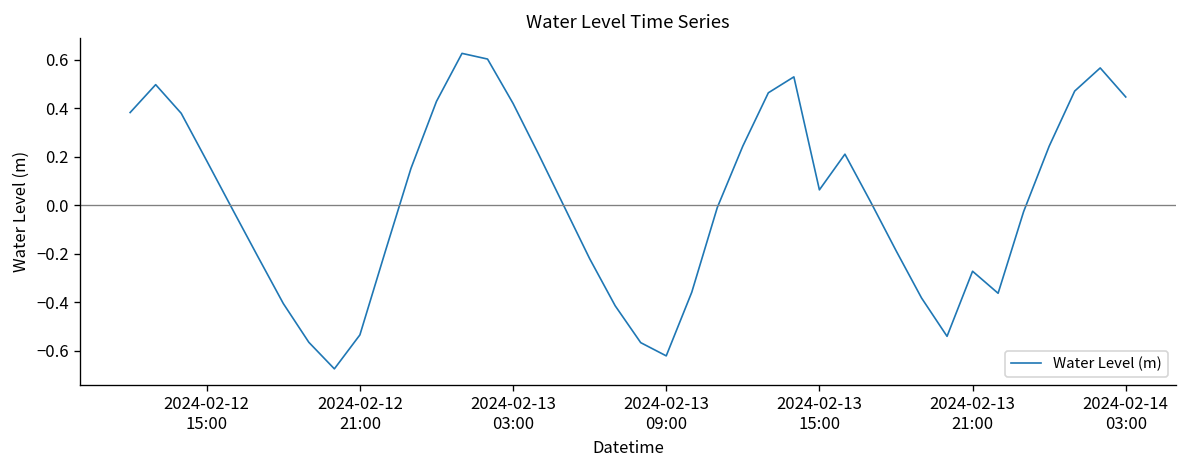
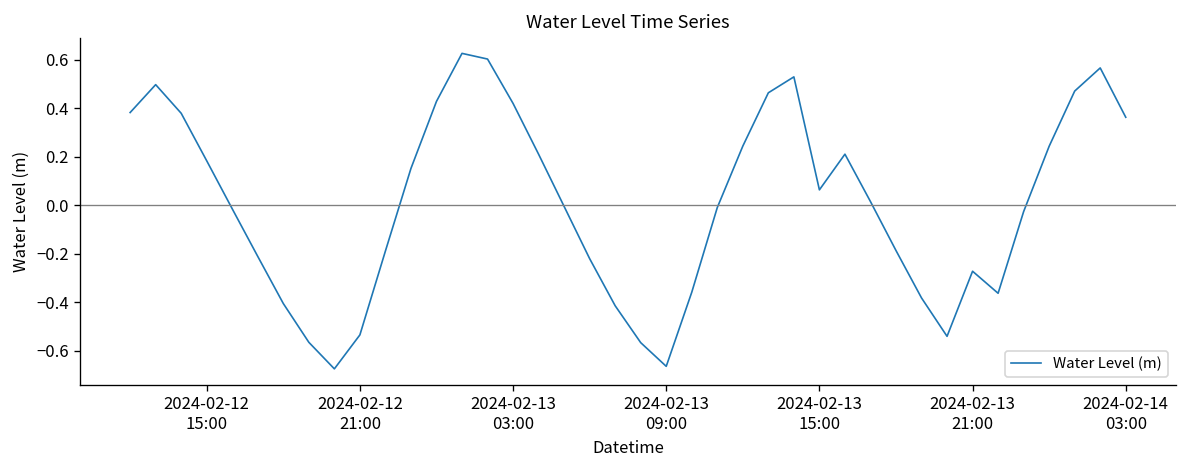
2024-02-13 09:00: -0.62 -> -0.66
2024-02-14 03:00: 0.45 -> 0.36
